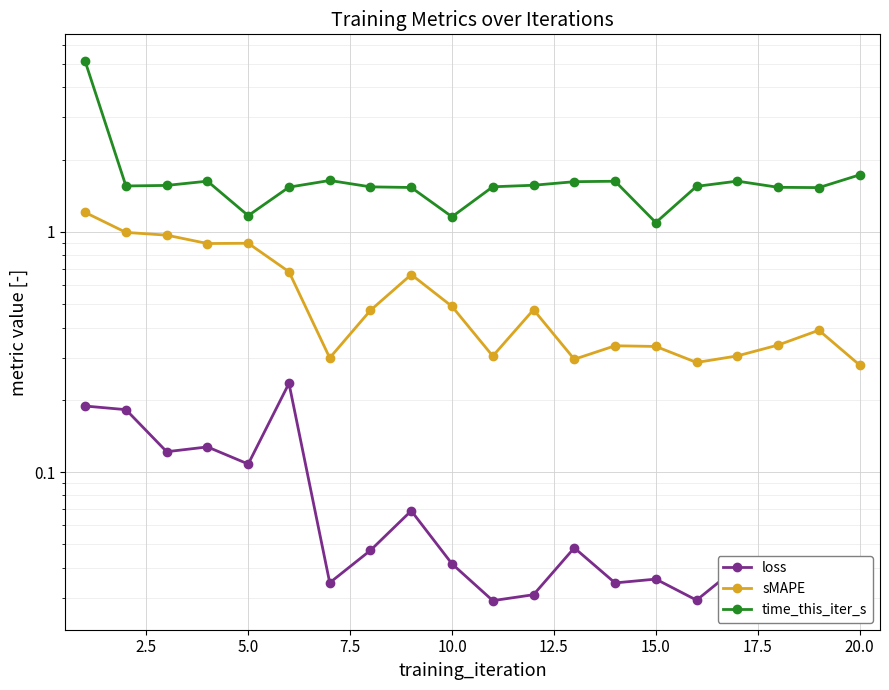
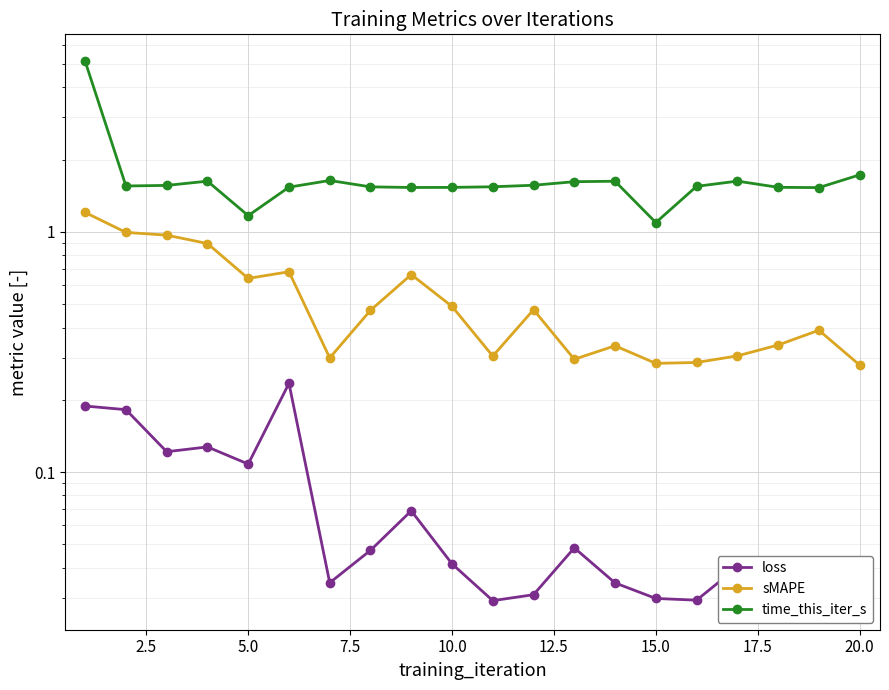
sMAPE, 5.0: 0.90 -> 0.64
time_this_iter_s, 10.0: 1.2 -> 1.5
loss, 15.0: 0.036 -> 0.030
sMAPE, 15.0: 0.33 -> 0.28
